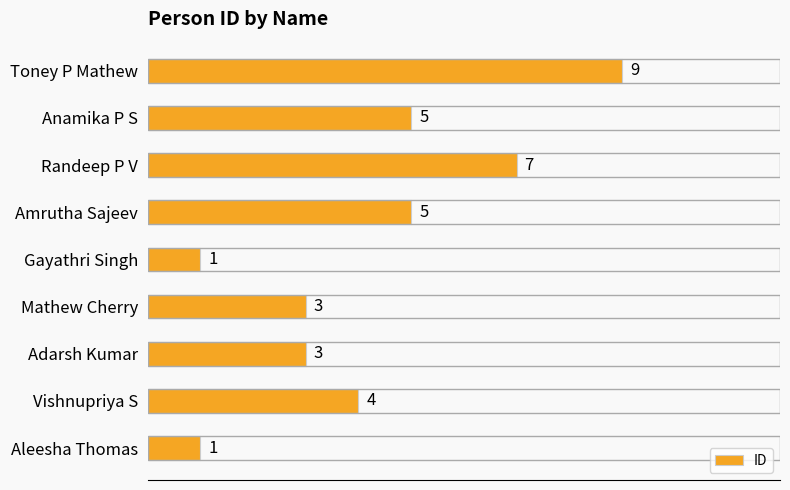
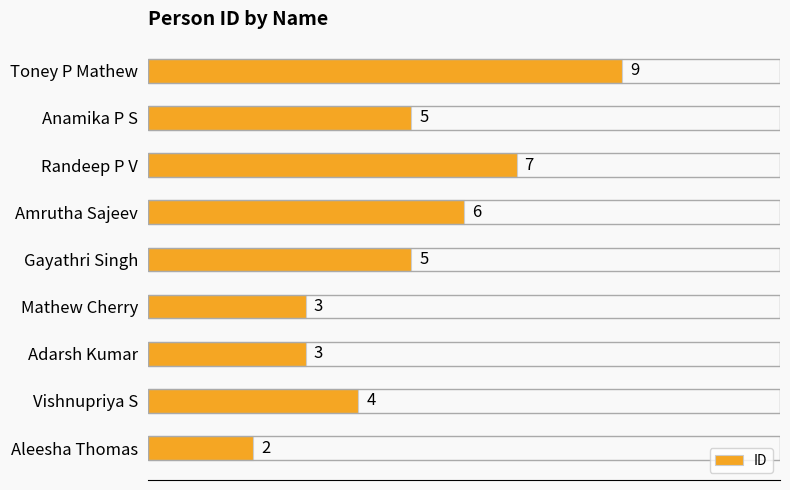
Amrutha Sajeev: 5 -> 6
Gayathri Singh: 1 -> 5
Aleesha Thomas: 1 -> 2
